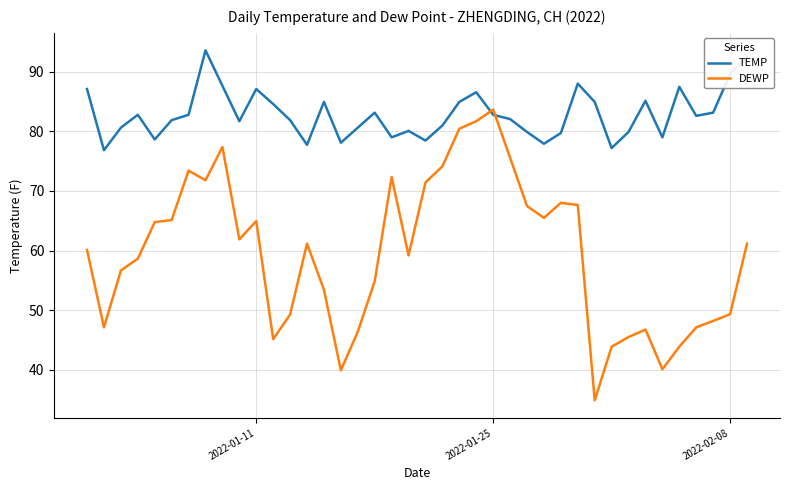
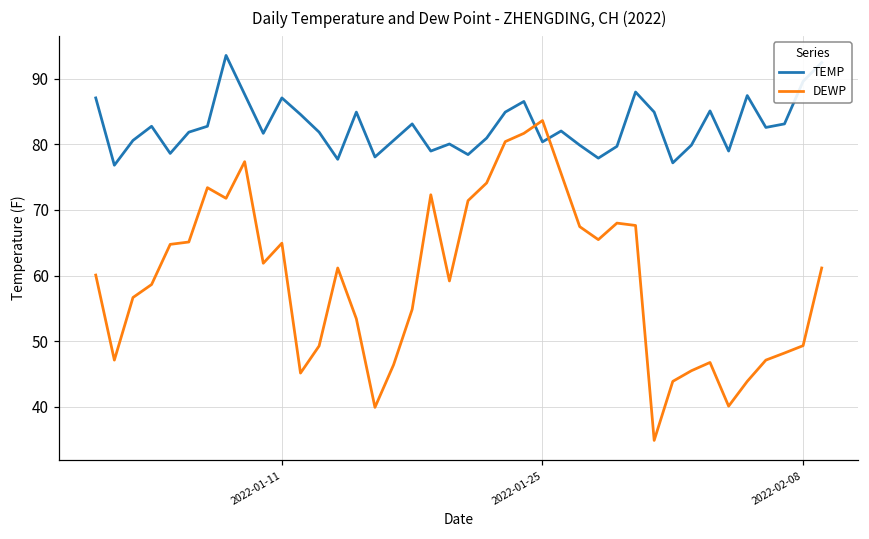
TEMP, 2022-01-25: 83 -> 80
